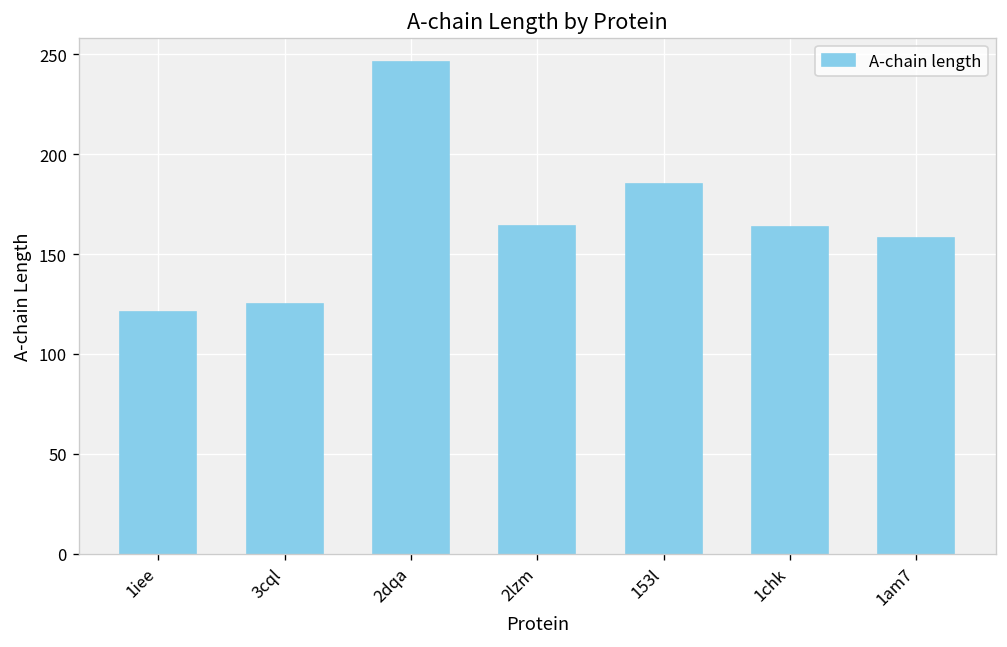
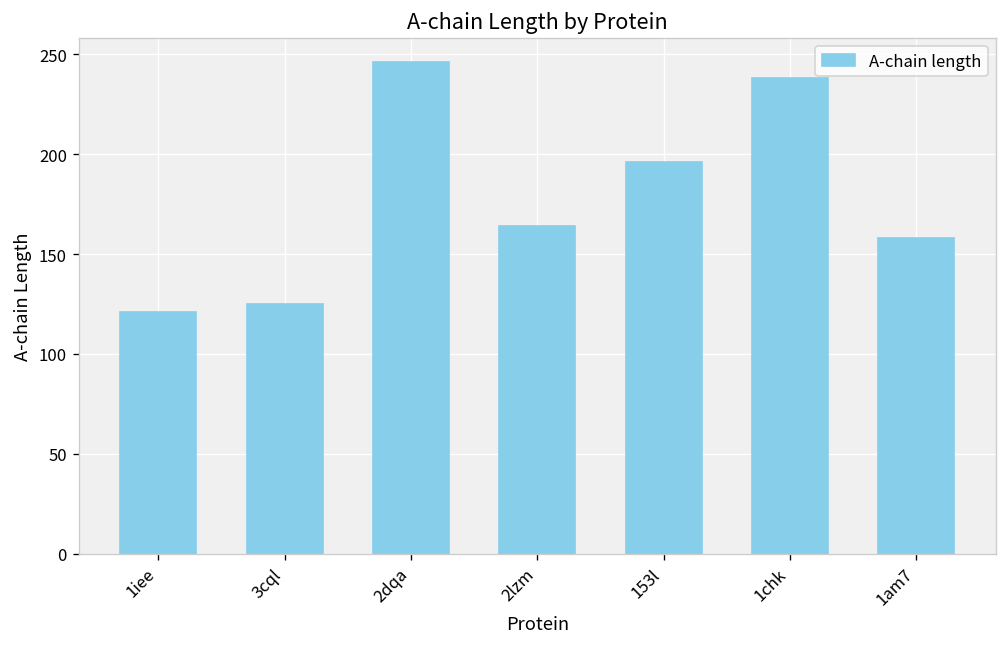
153l: 185 -> 196
1chk: 164 -> 238
